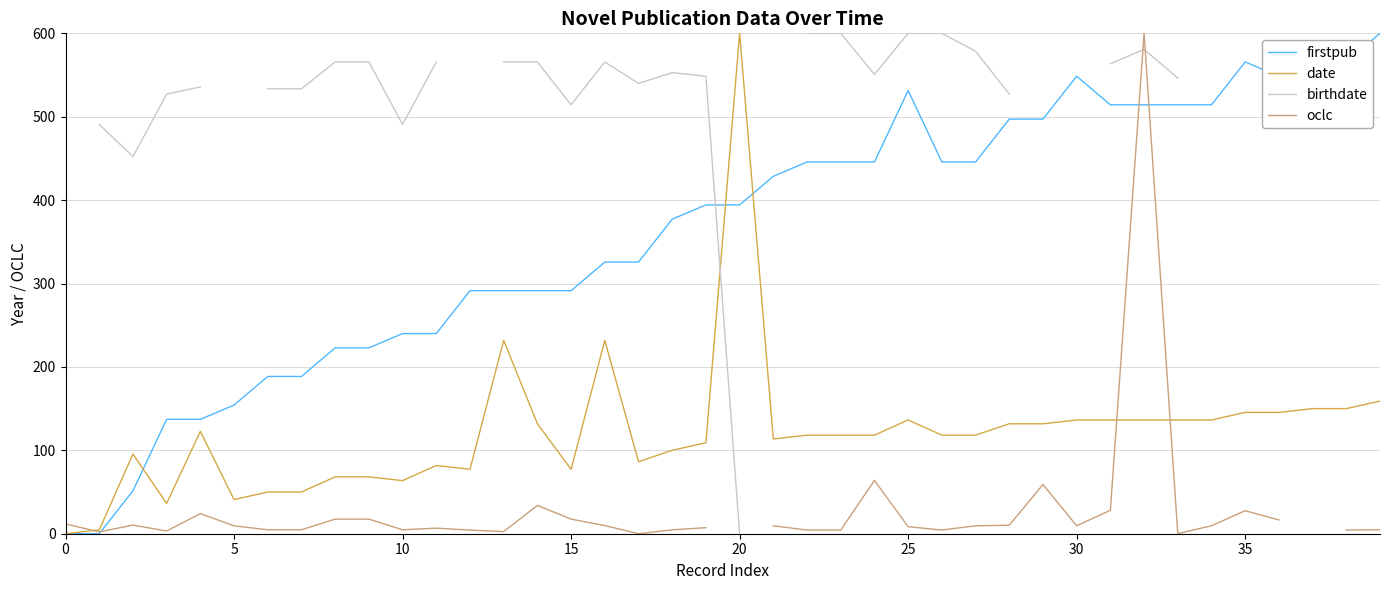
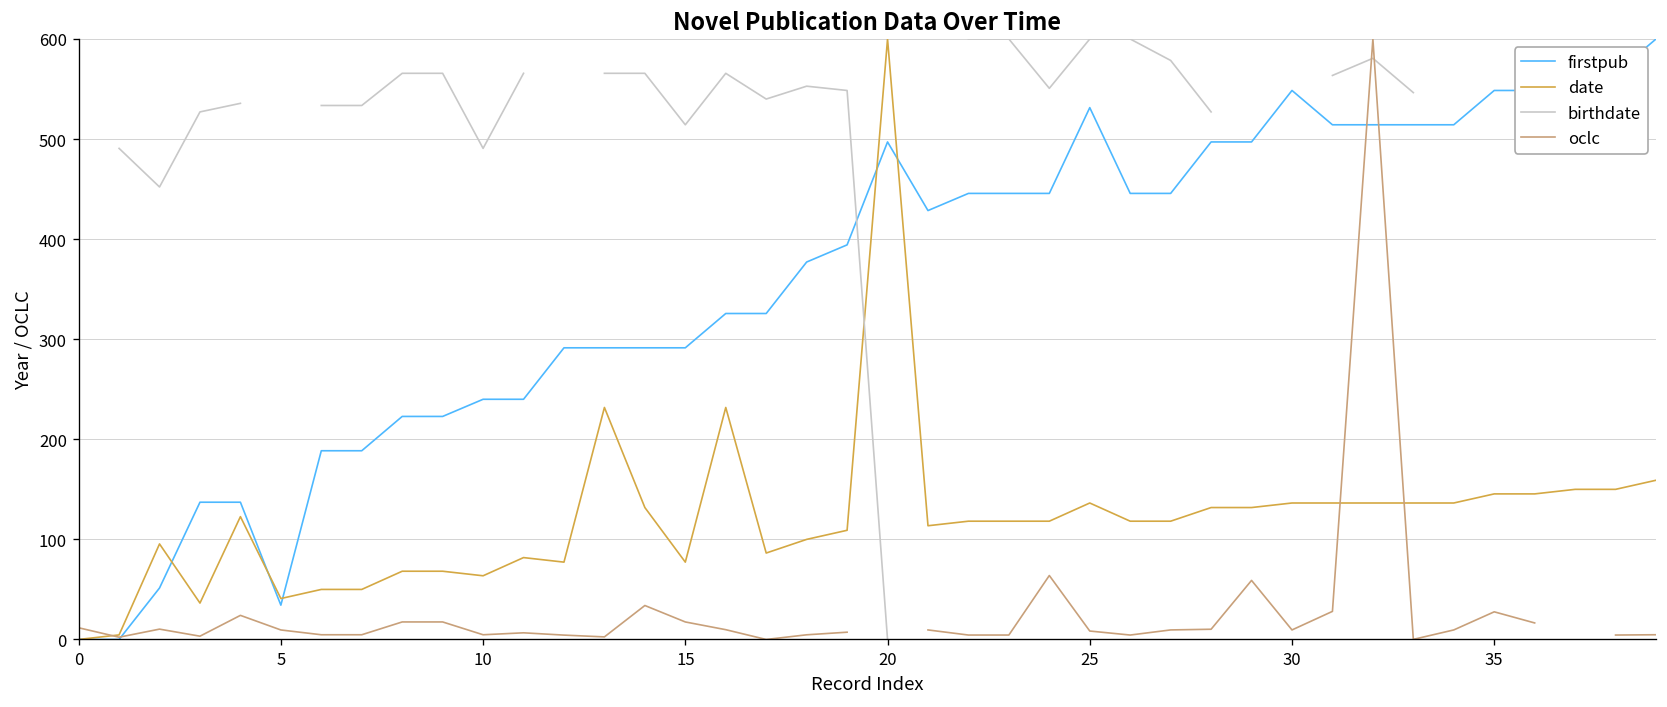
firstpub, 5: 150 -> 30
firstpub, 20: 390 -> 500
firstpub, 35: 570 -> 550
